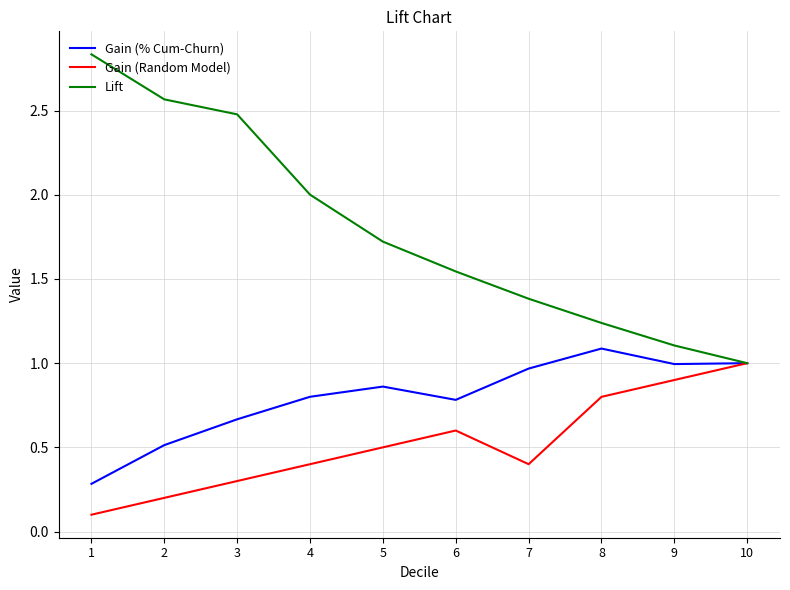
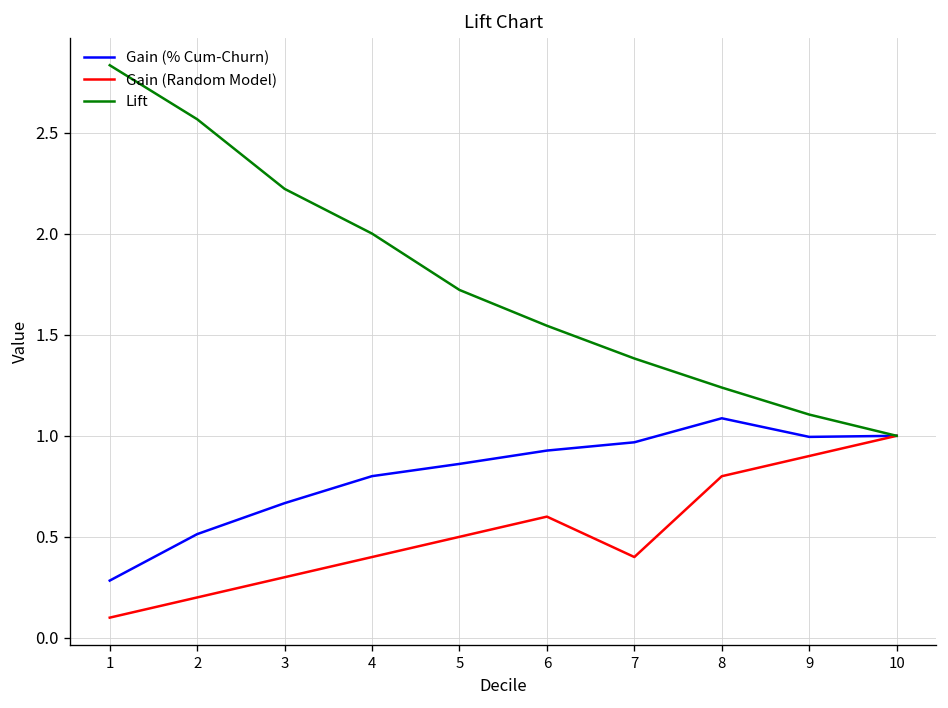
Lift, 3: 2.48 -> 2.22
Gain (% Cum-Churn), 6: 0.78 -> 0.93
